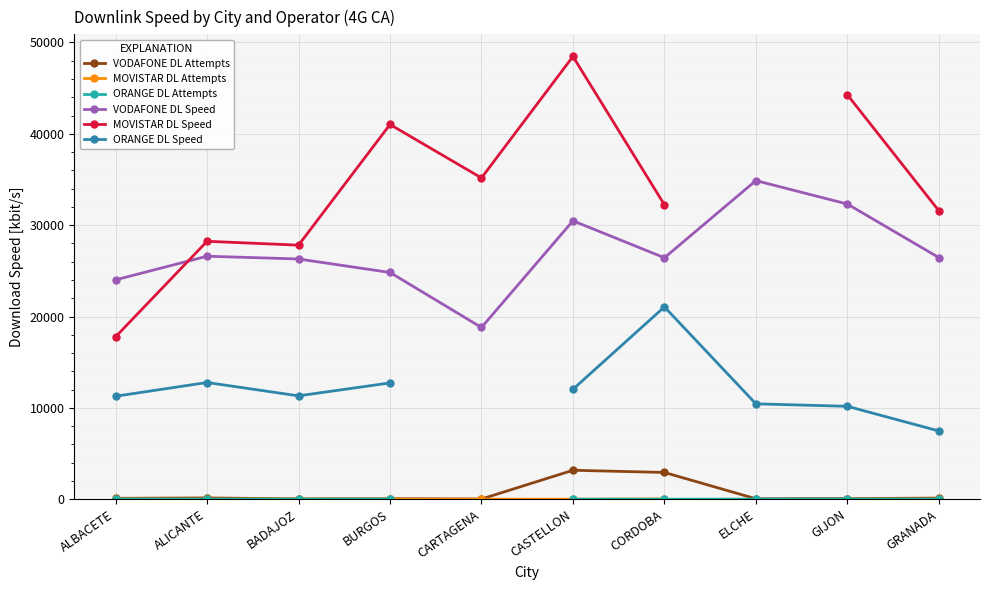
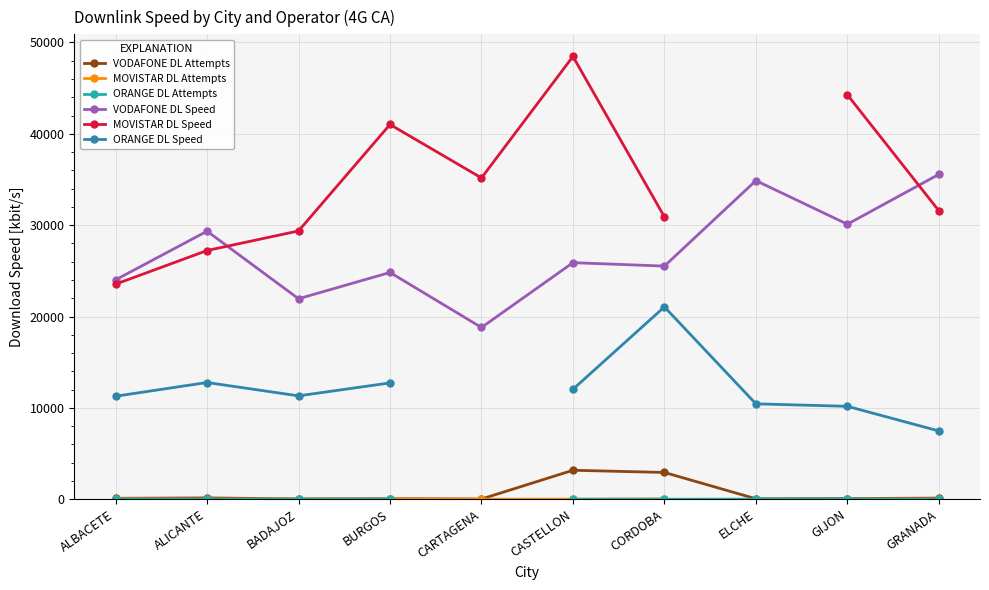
MOVISTAR DL Speed, ALBACETE: 18000 -> 24000
VODAFONE DL Speed, ALICANTE: 27000 -> 29000
MOVISTAR DL Speed, ALICANTE: 28000 -> 27000
VODAFONE DL Speed, BADAJOZ: 26000 -> 22000
MOVISTAR DL Speed, BADAJOZ: 28000 -> 29000
VODAFONE DL Speed, CASTELLON: 30000 -> 26000
VODAFONE DL Speed, CORDOBA: 26400 -> 25500
MOVISTAR DL Speed, CORDOBA: 32000 -> 31000
VODAFONE DL Speed, GIJON: 32000 -> 30000
VODAFONE DL Speed, GRANADA: 26000 -> 36000
